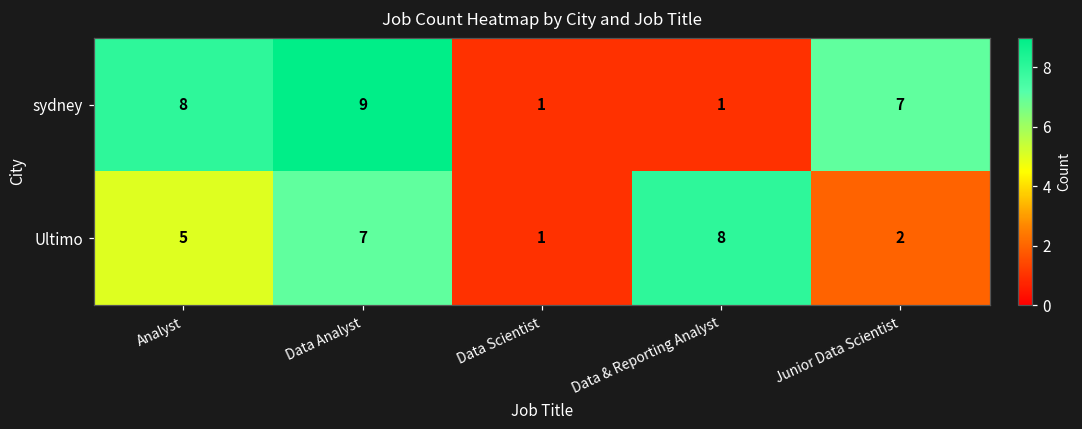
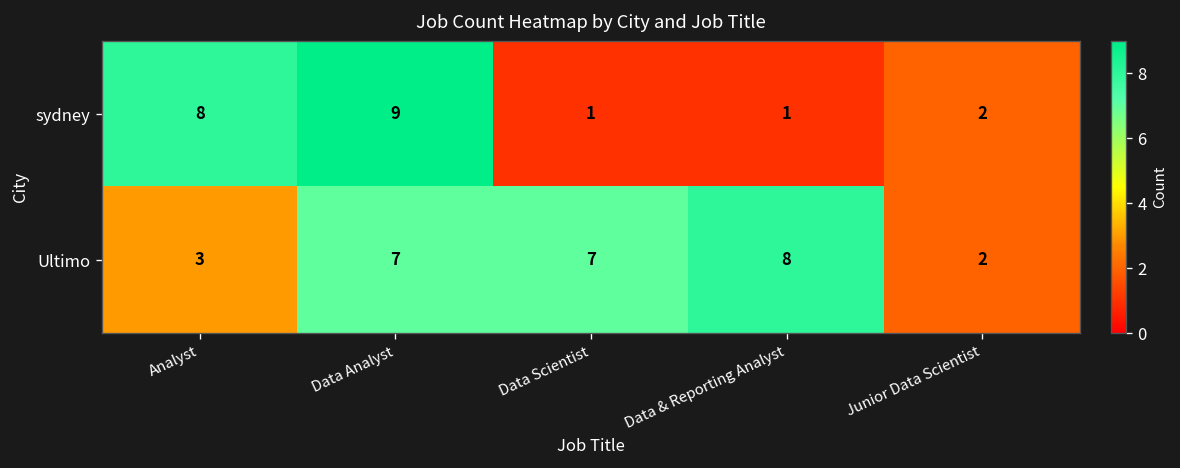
sydney, Junior Data Scientist: 7 -> 2
Ultimo, Analyst: 5 -> 3
Ultimo, Data Scientist: 1 -> 7
